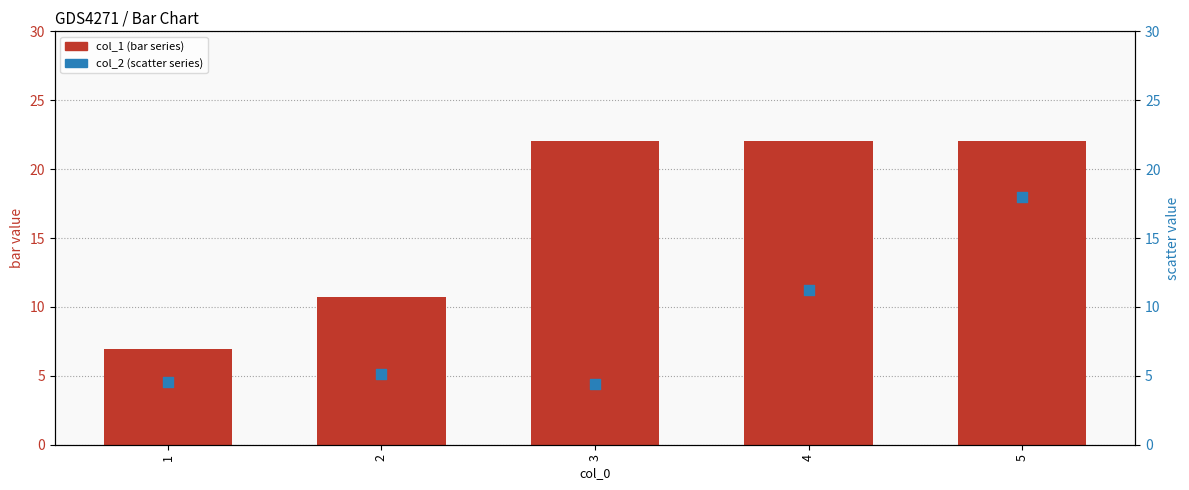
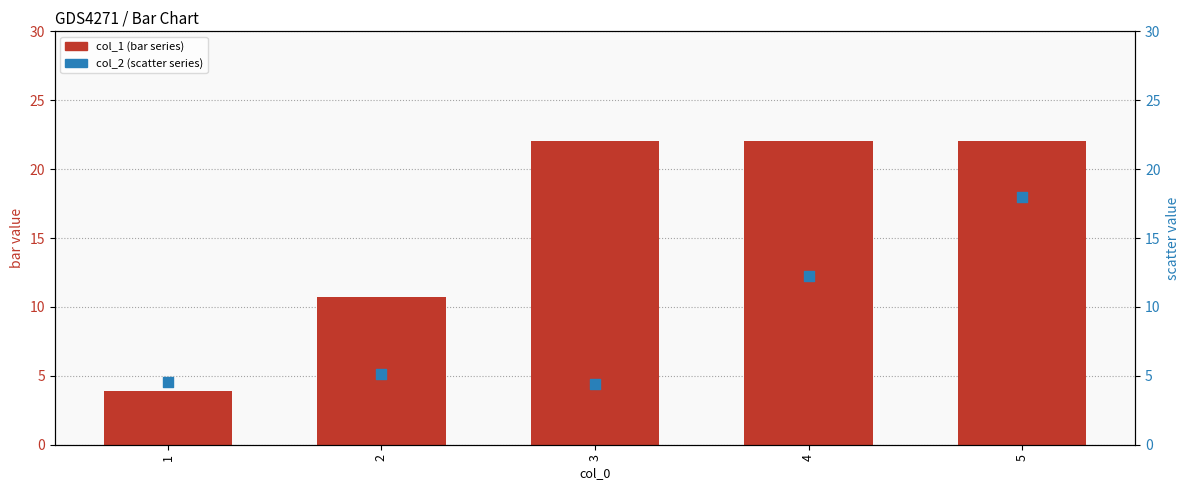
col_1 (bar series), 1: 6.9 -> 3.9
col_2 (scatter series), 4: 11.2 -> 12.3
